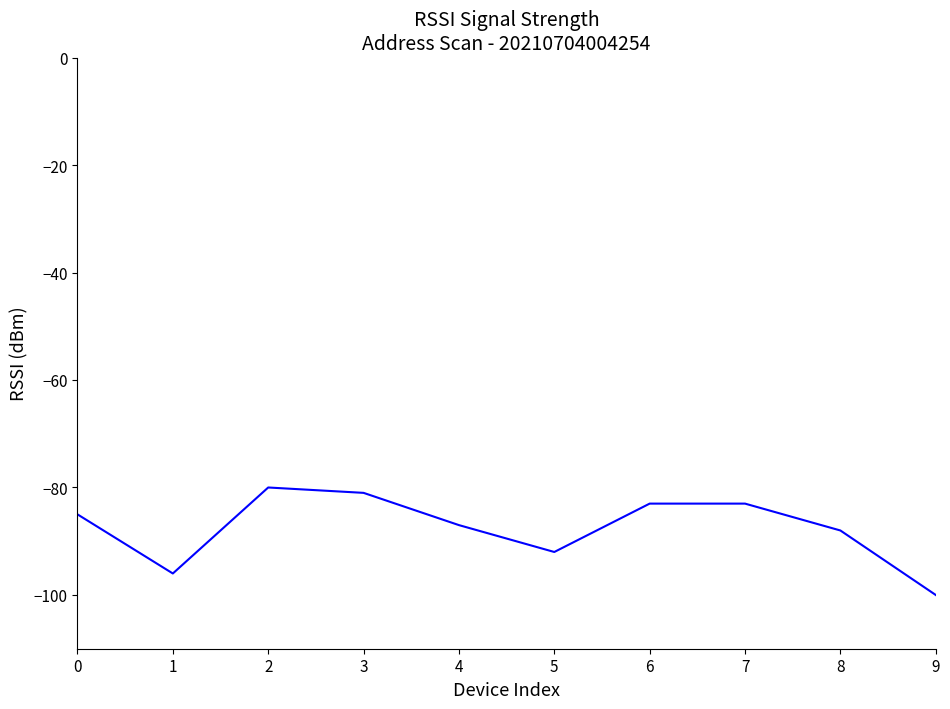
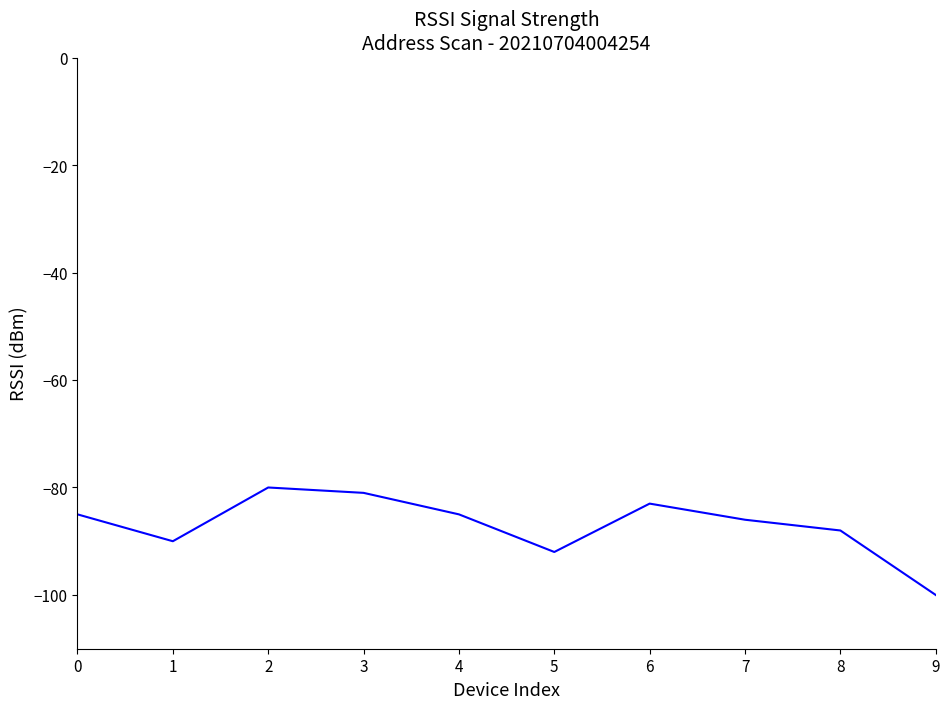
1: -96 -> -90
4: -87 -> -85
7: -83 -> -86
